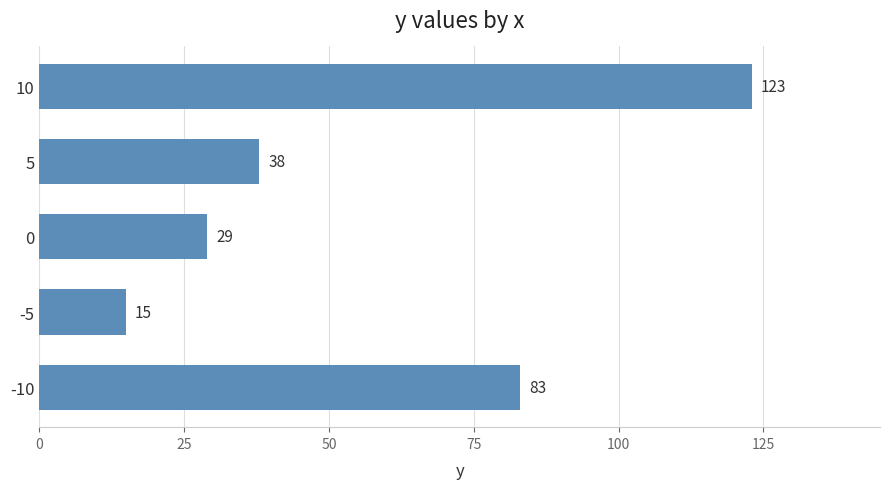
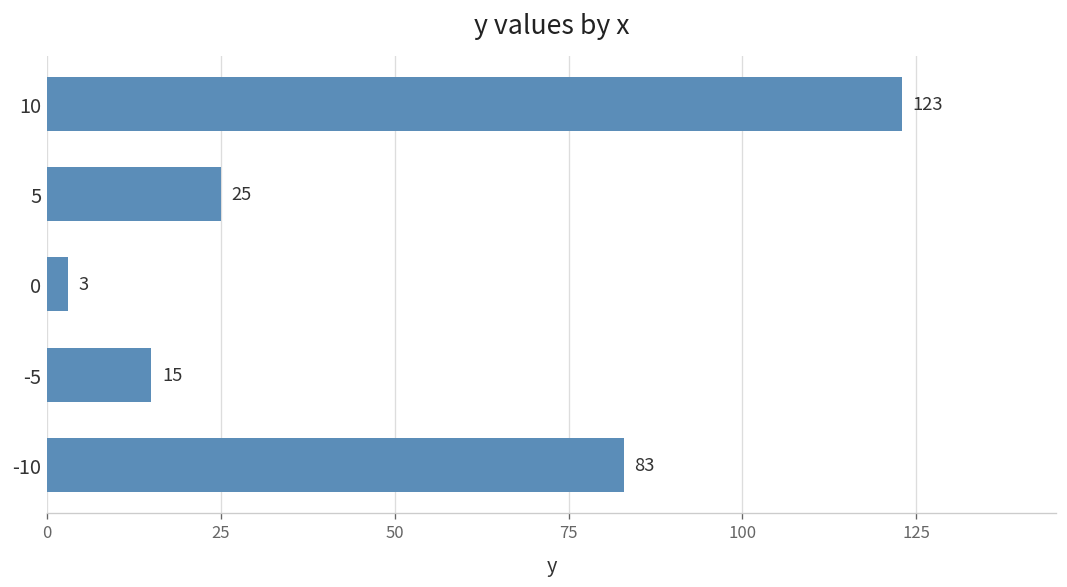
5: 38 -> 25
0: 29 -> 3
